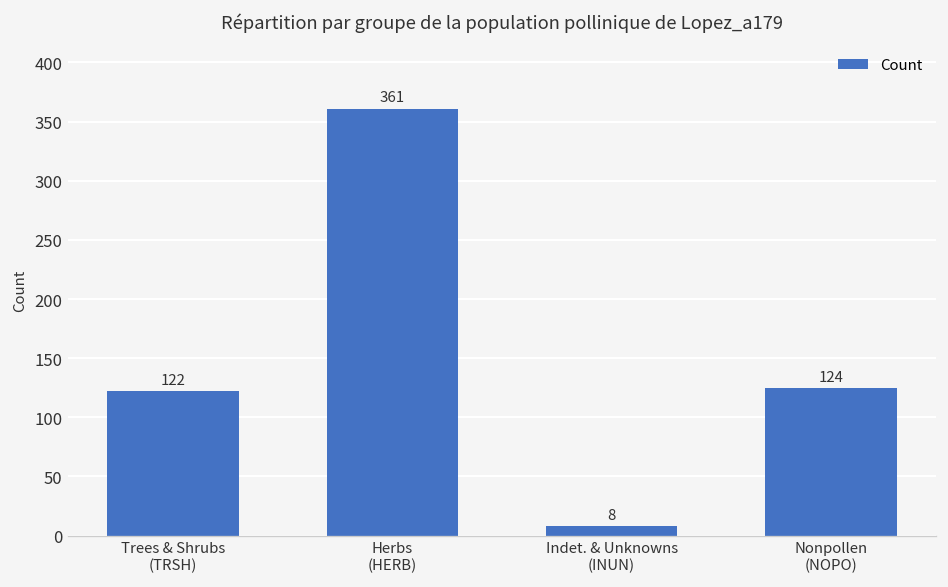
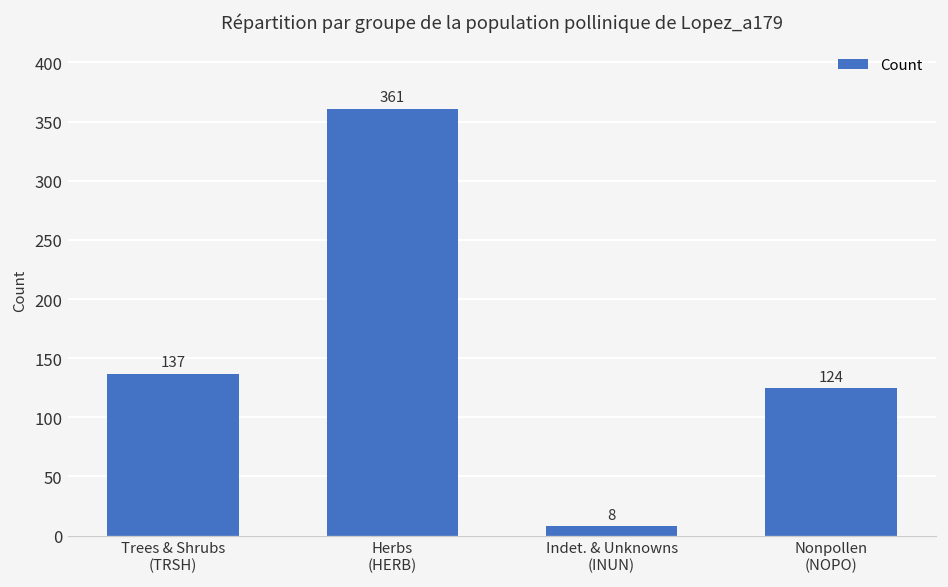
Trees & Shrubs (TRSH): 122 -> 137
